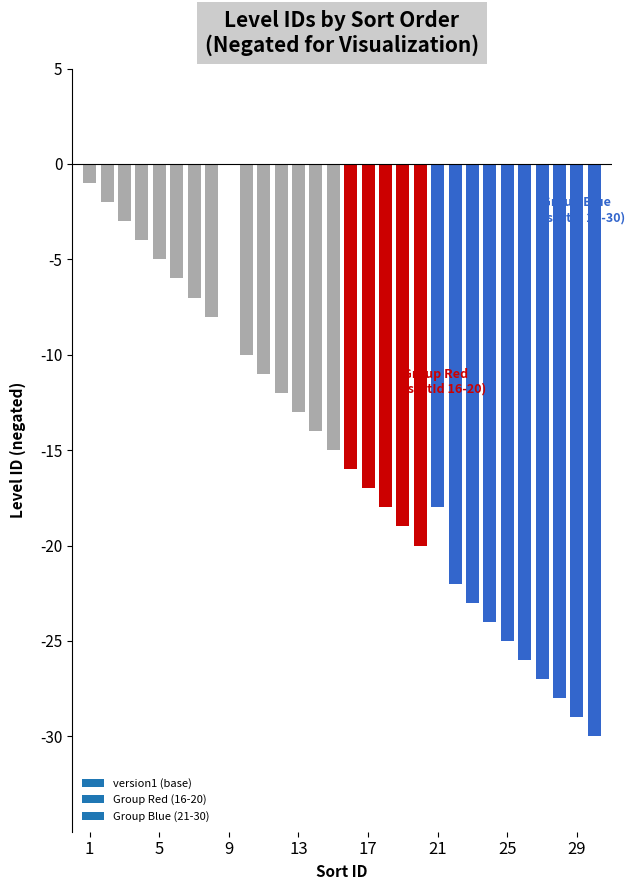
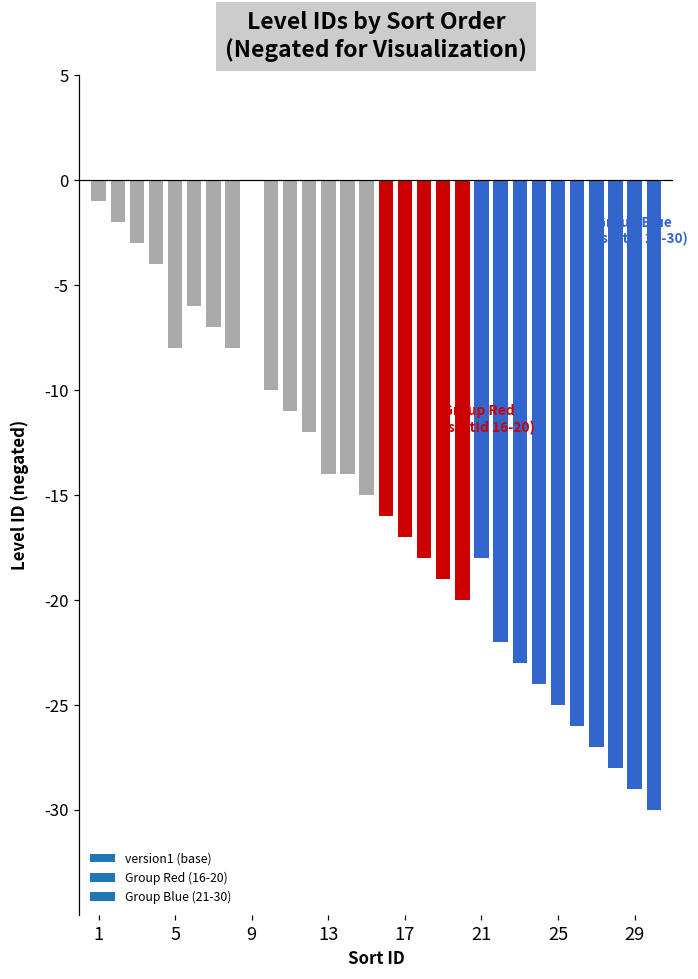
5: -5.0 -> -8.0
13: -13.0 -> -14.0
